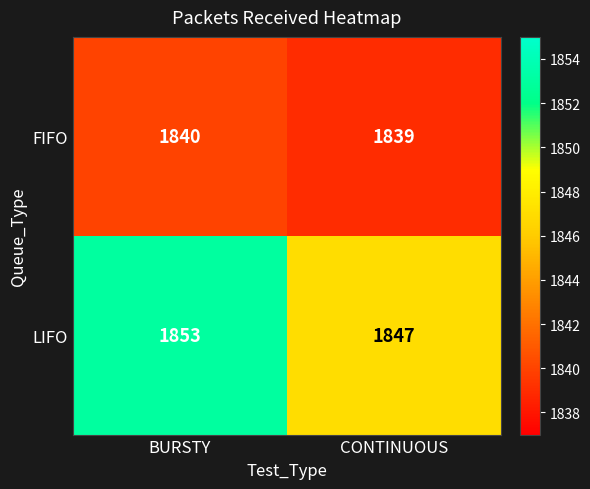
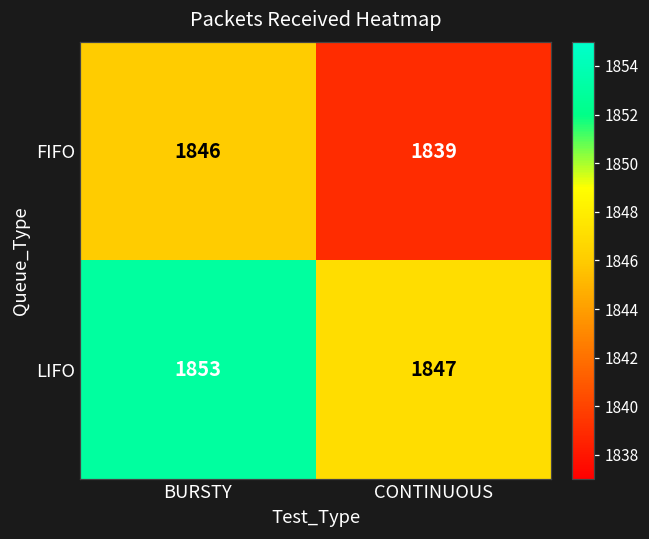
FIFO, BURSTY: 1840 -> 1846
